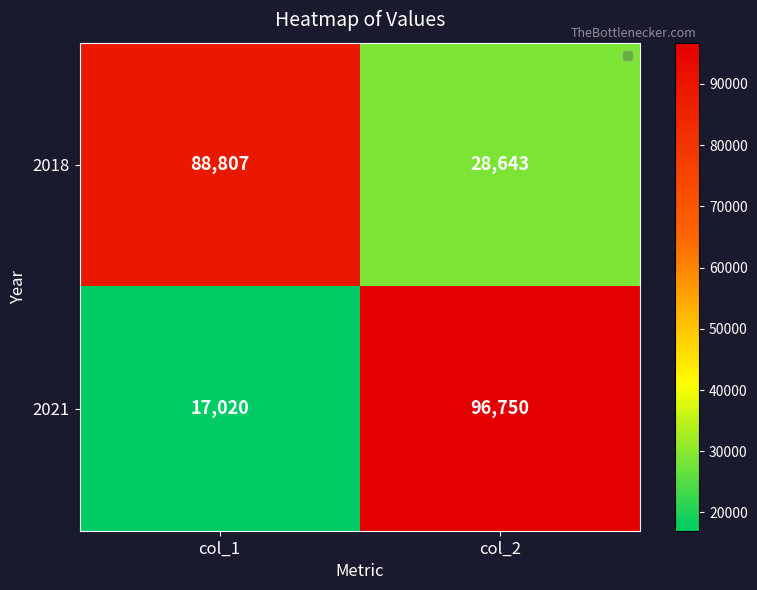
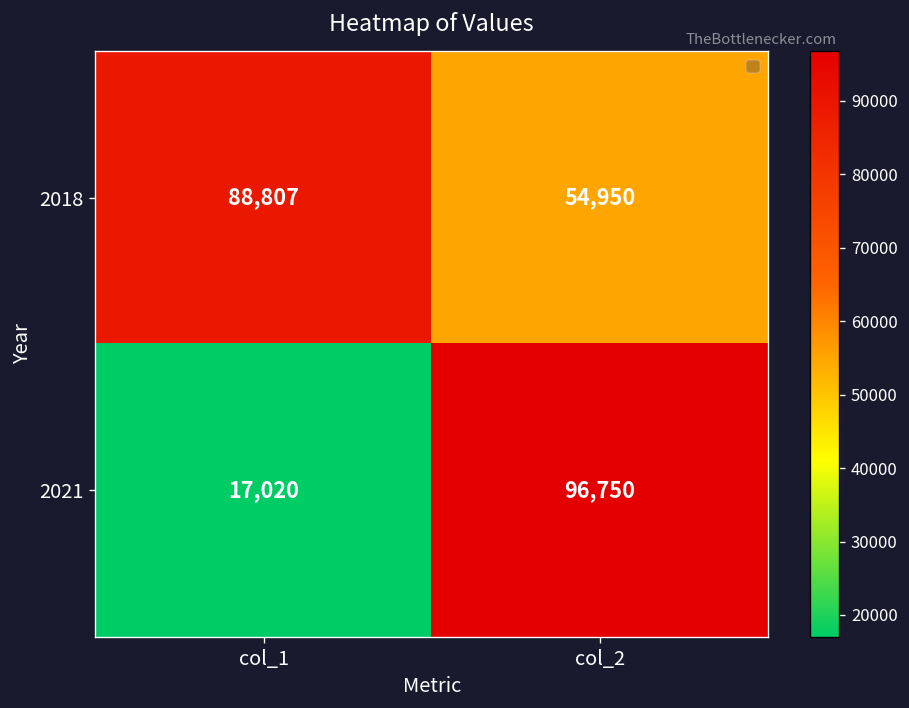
2018, col_2: 28,643 -> 54,950
